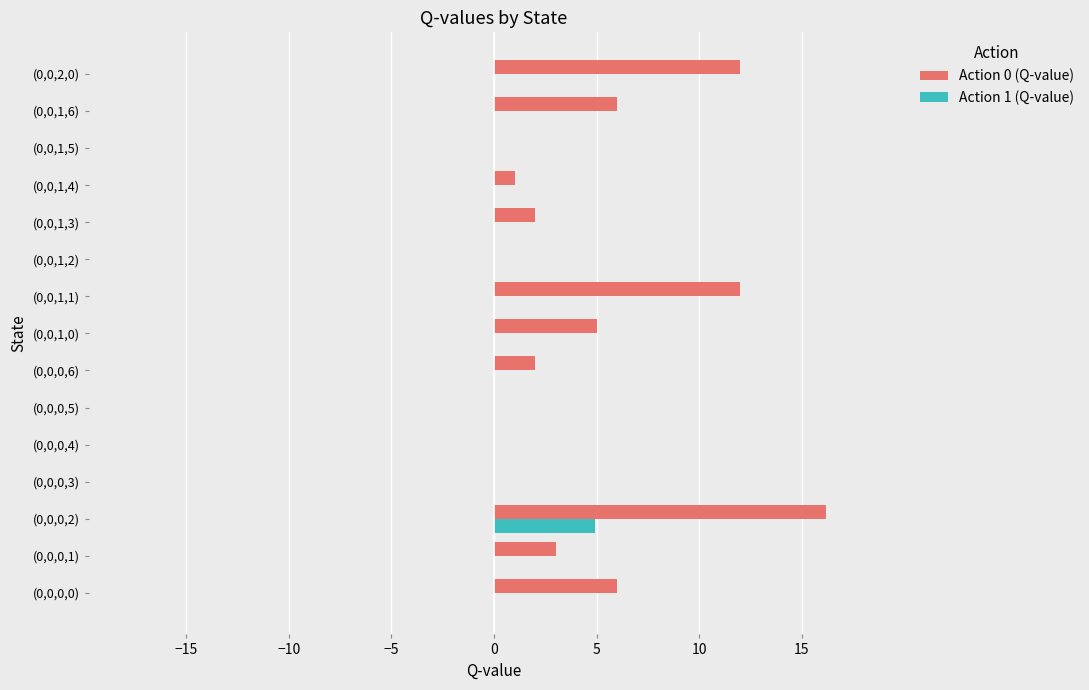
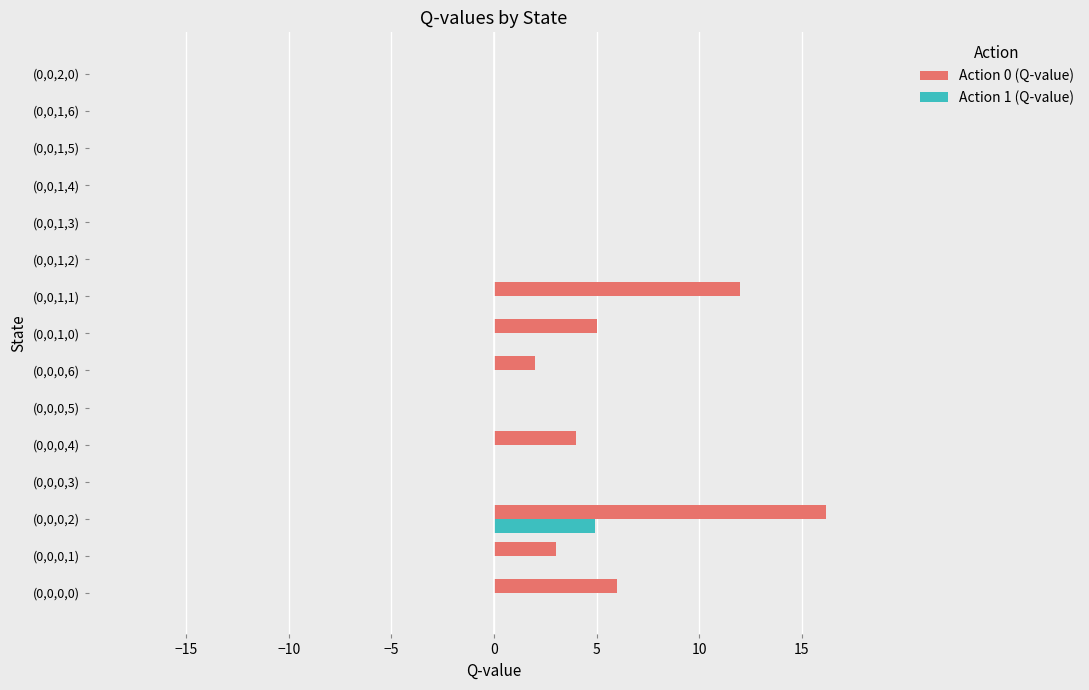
Action 0 (Q-value), (0,0,2,0): 12 -> 0
Action 0 (Q-value), (0,0,1,6): 6 -> 0
Action 0 (Q-value), (0,0,1,4): 1 -> 0
Action 0 (Q-value), (0,0,1,3): 2 -> 0
Action 0 (Q-value), (0,0,0,4): 0 -> 4
